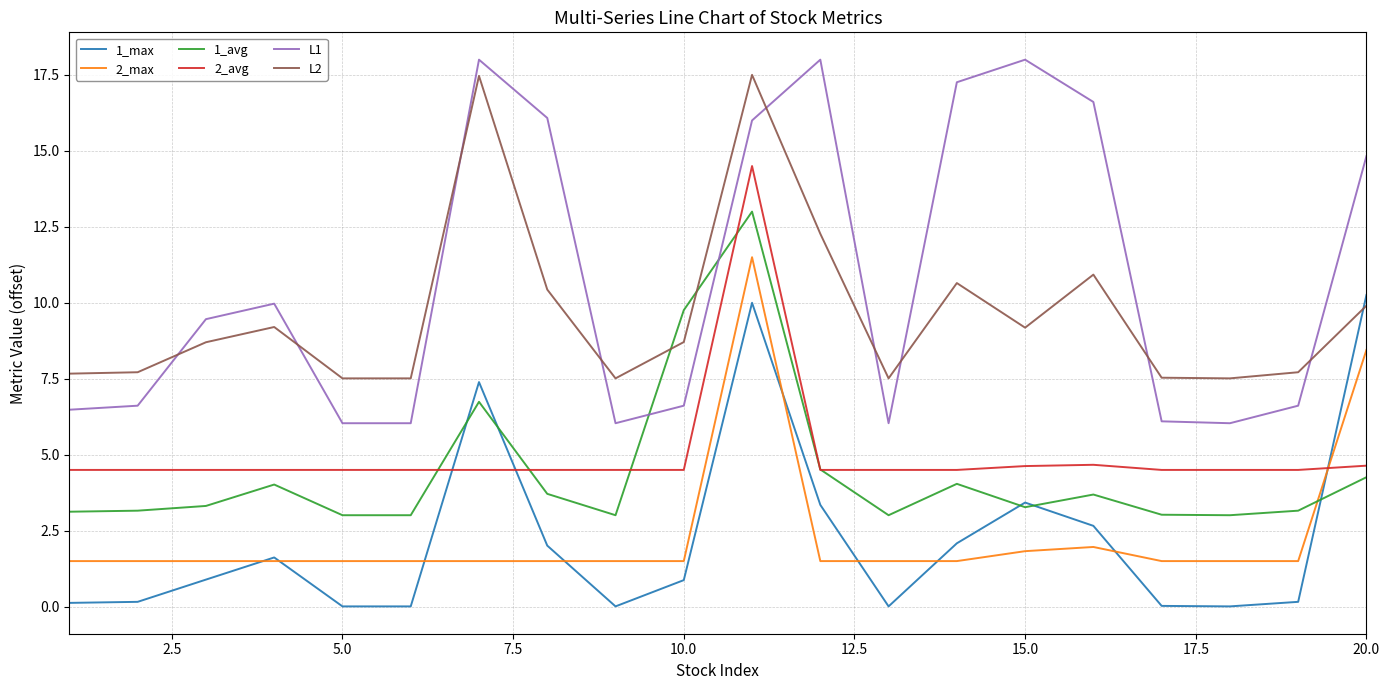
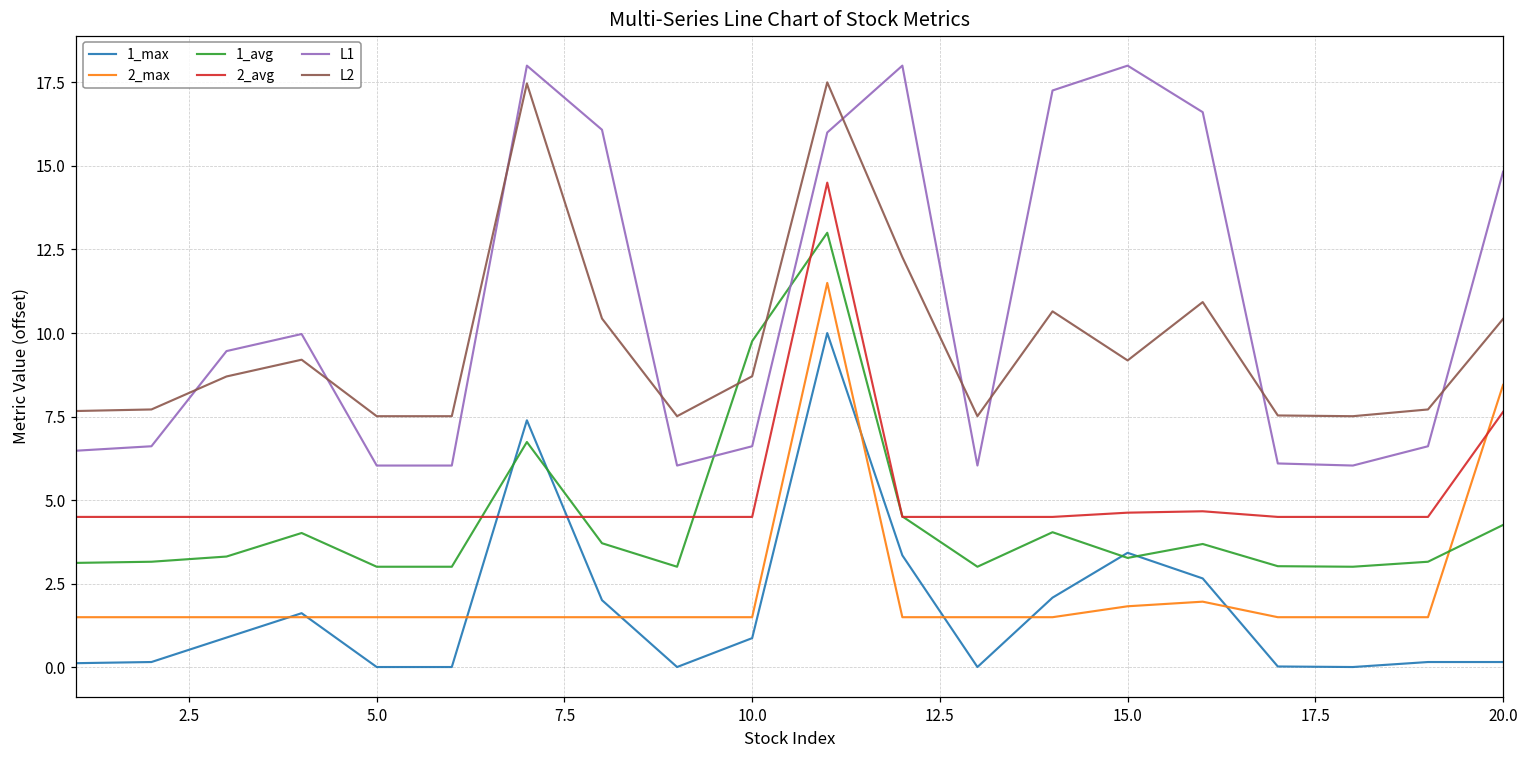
1_max, 20.0: 10.3 -> 0.2
2_avg, 20.0: 4.6 -> 7.6
L2, 20.0: 9.9 -> 10.4
